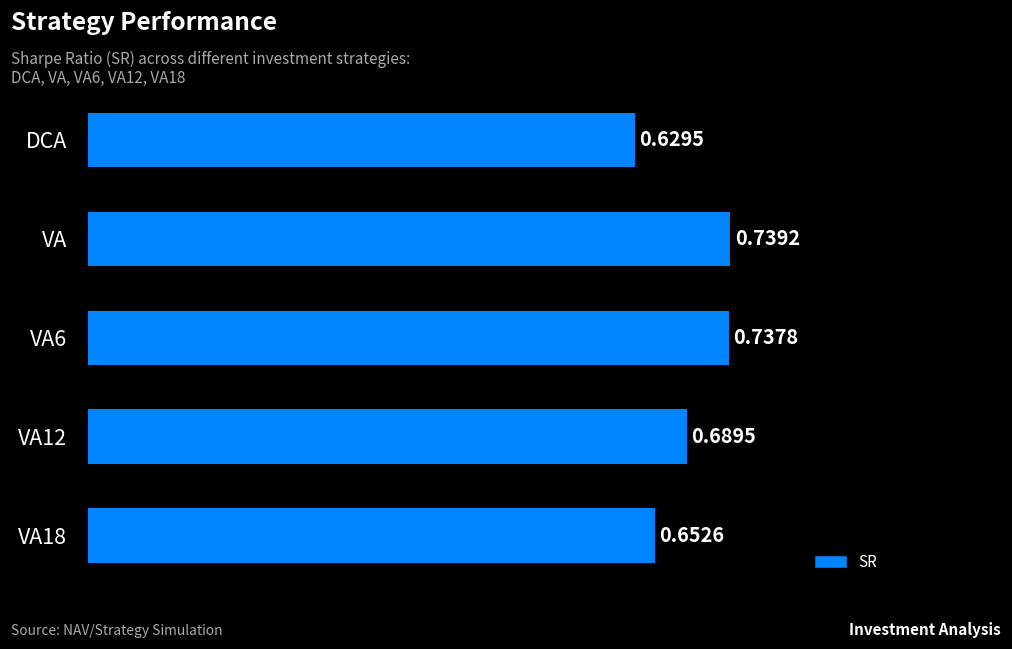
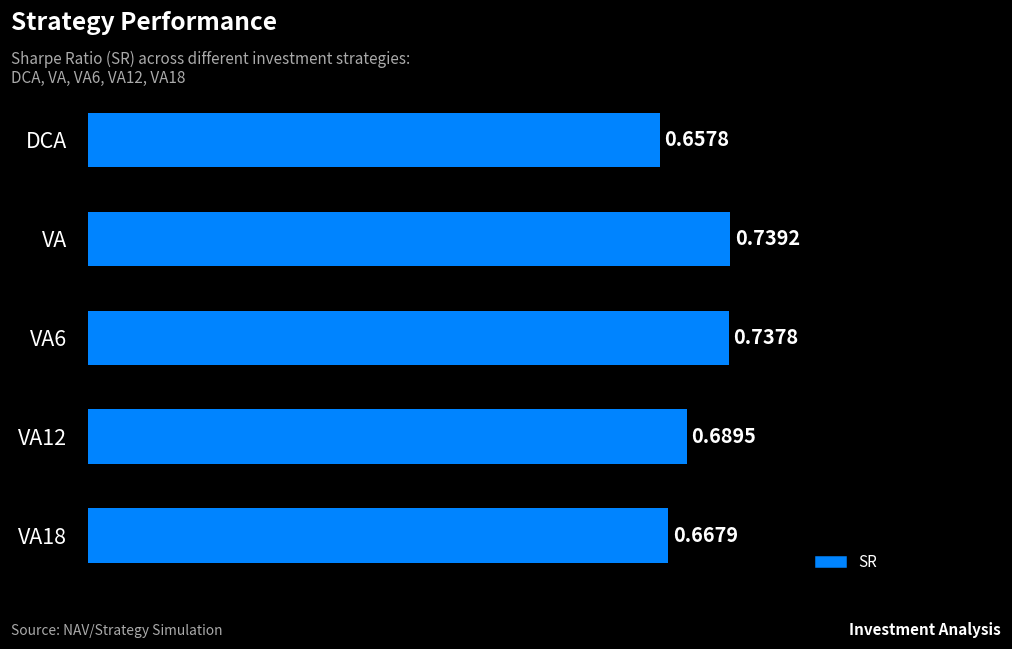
DCA: 0.6295 -> 0.6578
VA18: 0.6526 -> 0.6679
